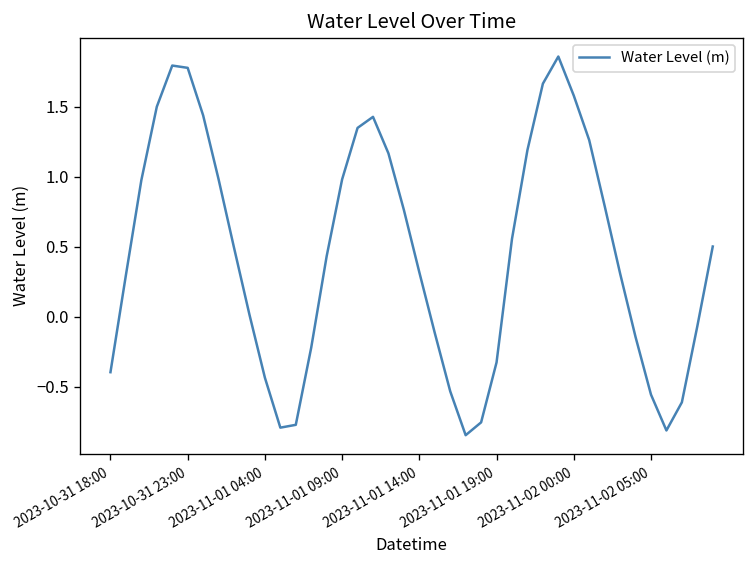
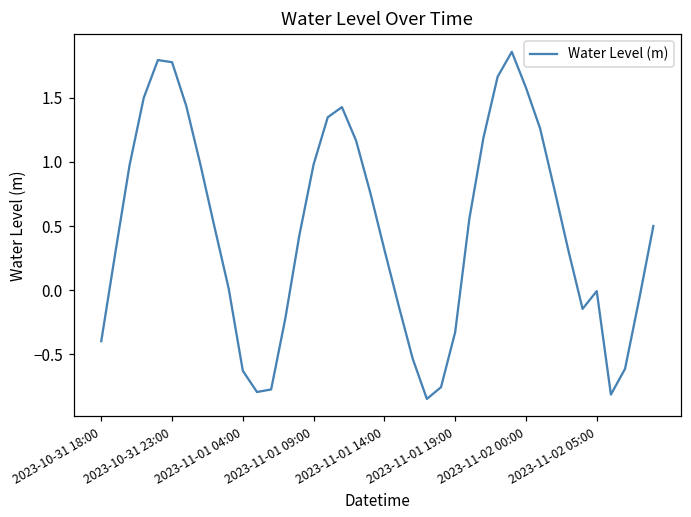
2023-11-01 04:00: -0.44 -> -0.63
2023-11-02 05:00: -0.56 -> -0.01
